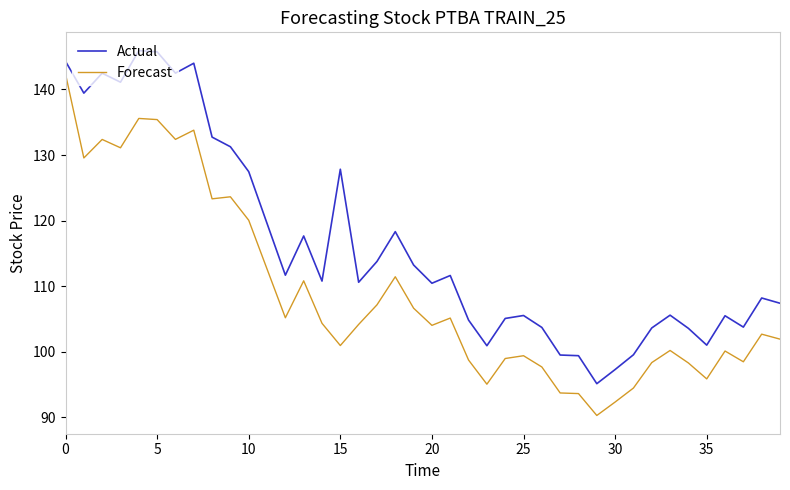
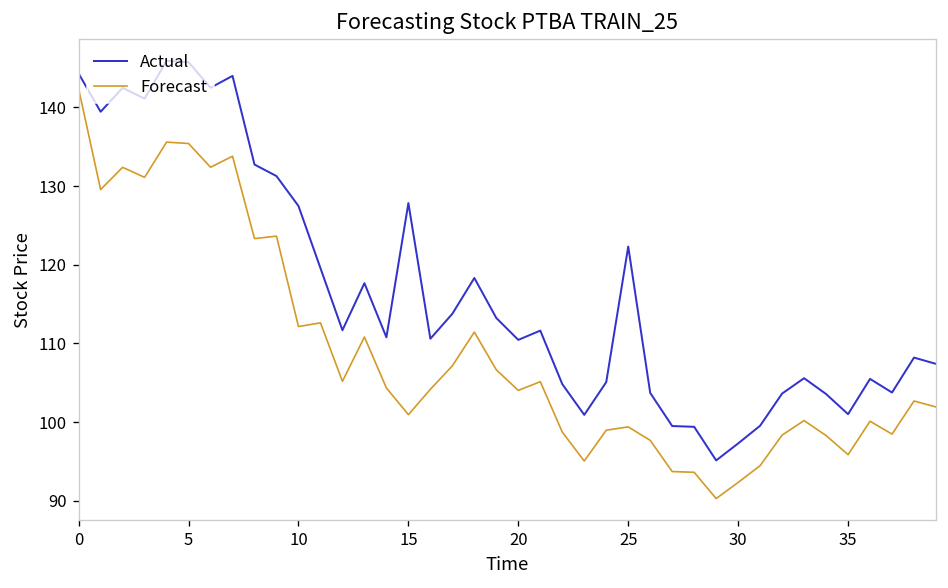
Forecast, 10: 120 -> 112
Actual, 25: 106 -> 122
